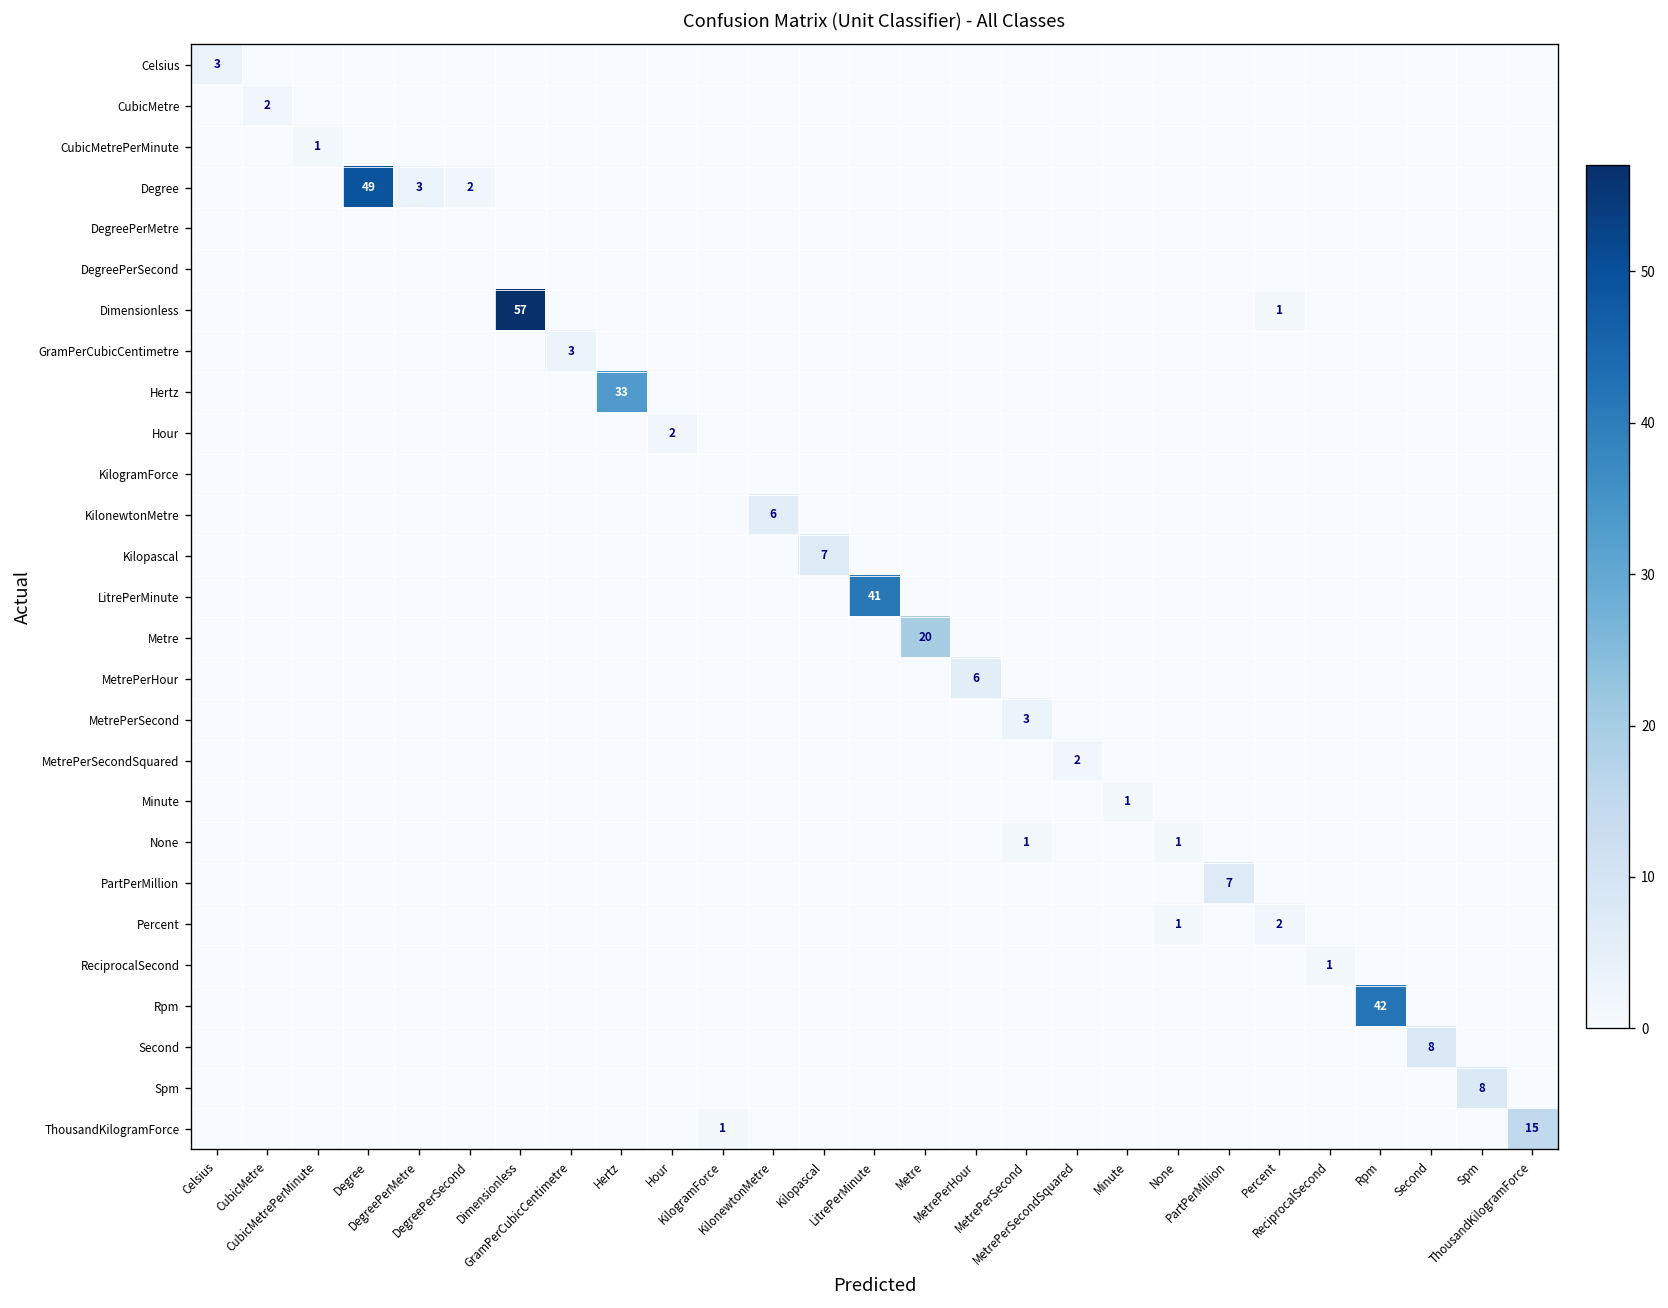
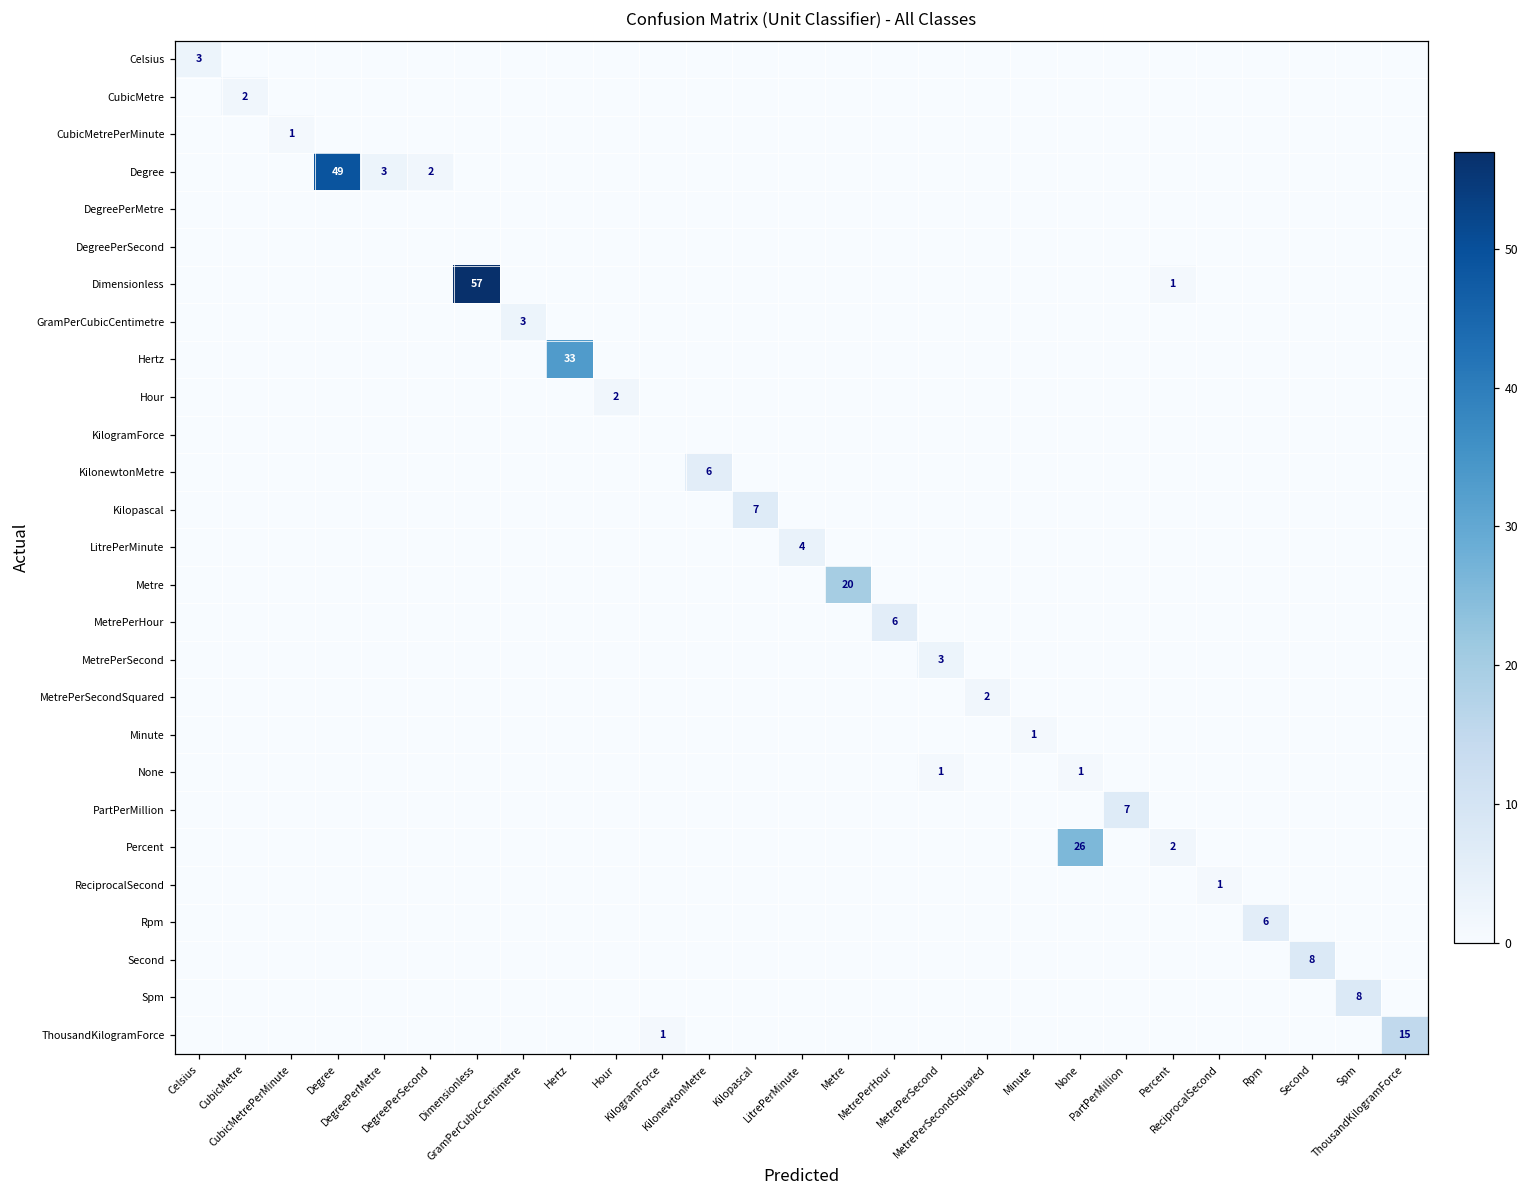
LitrePerMinute, LitrePerMinute: 41 -> 4
Percent, None: 1 -> 26
Rpm, Rpm: 42 -> 6
